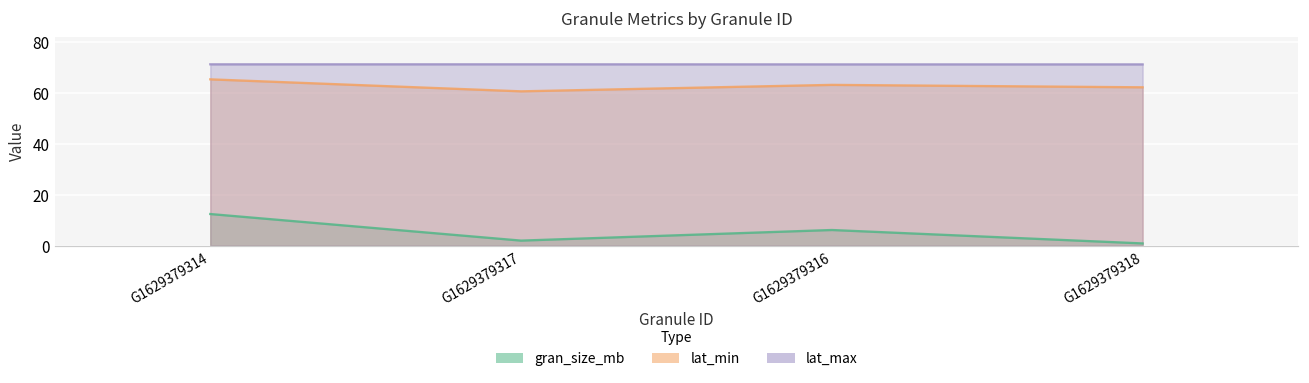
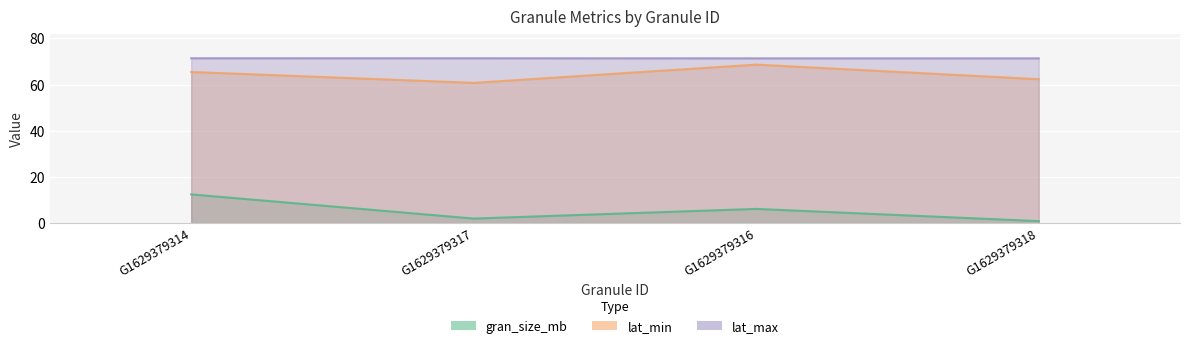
lat_min, G1629379316: 63 -> 69
